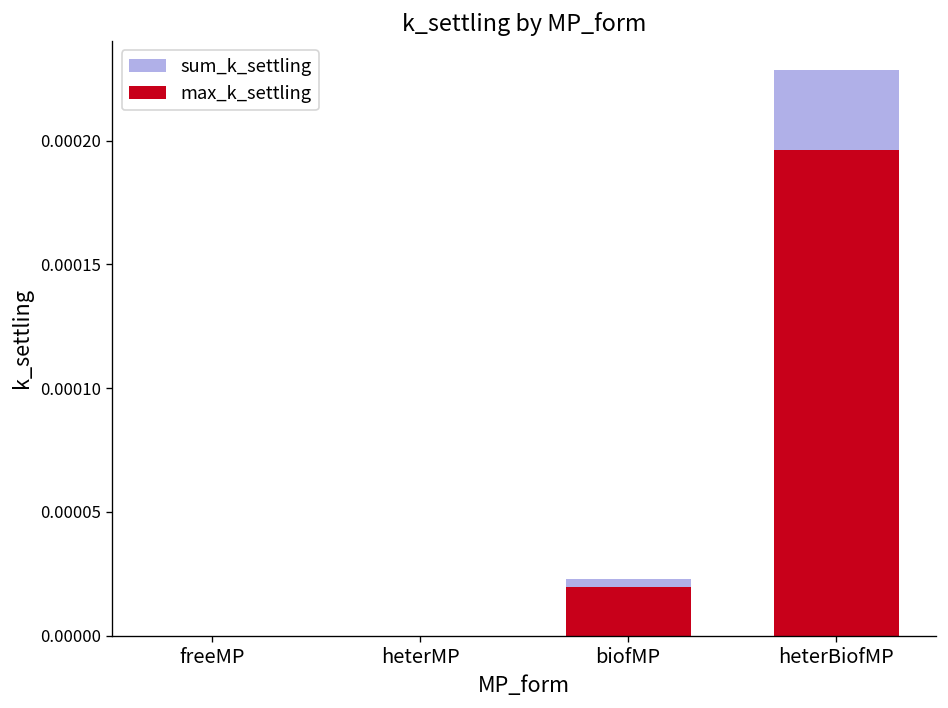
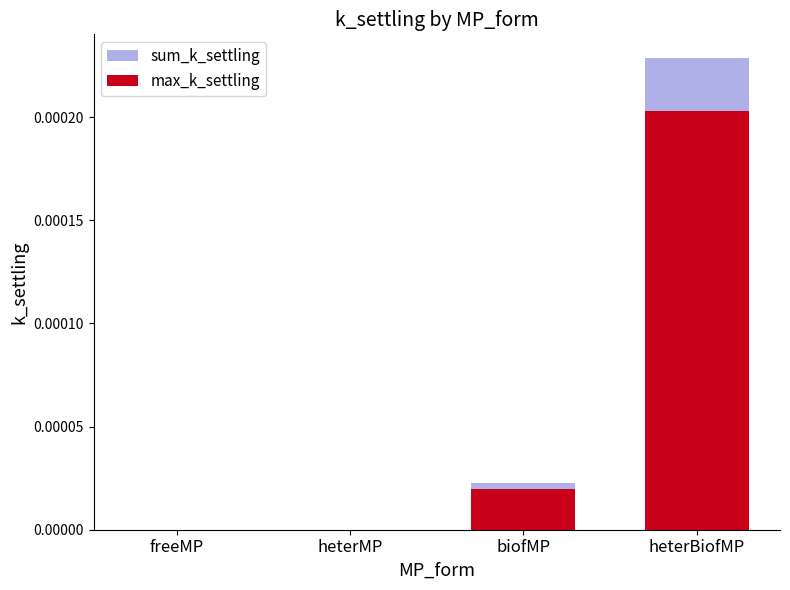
max_k_settling, heterBiofMP: 0.000196 -> 0.000203
